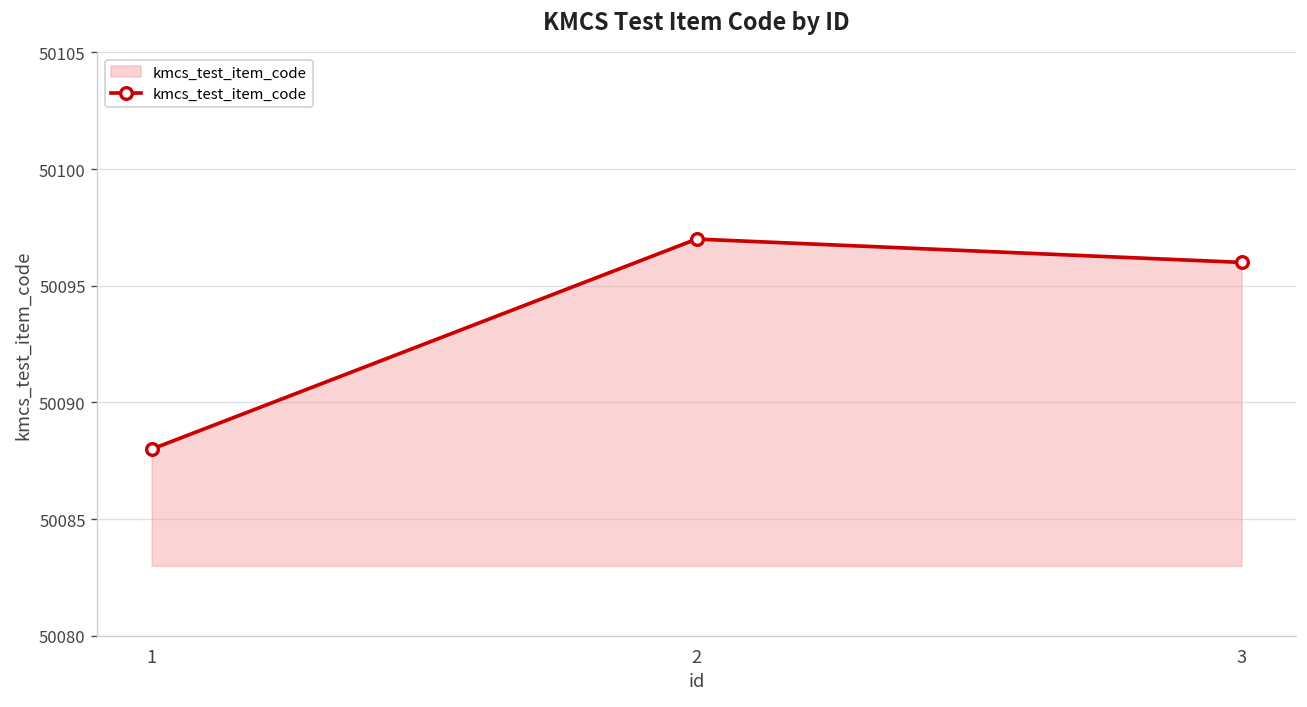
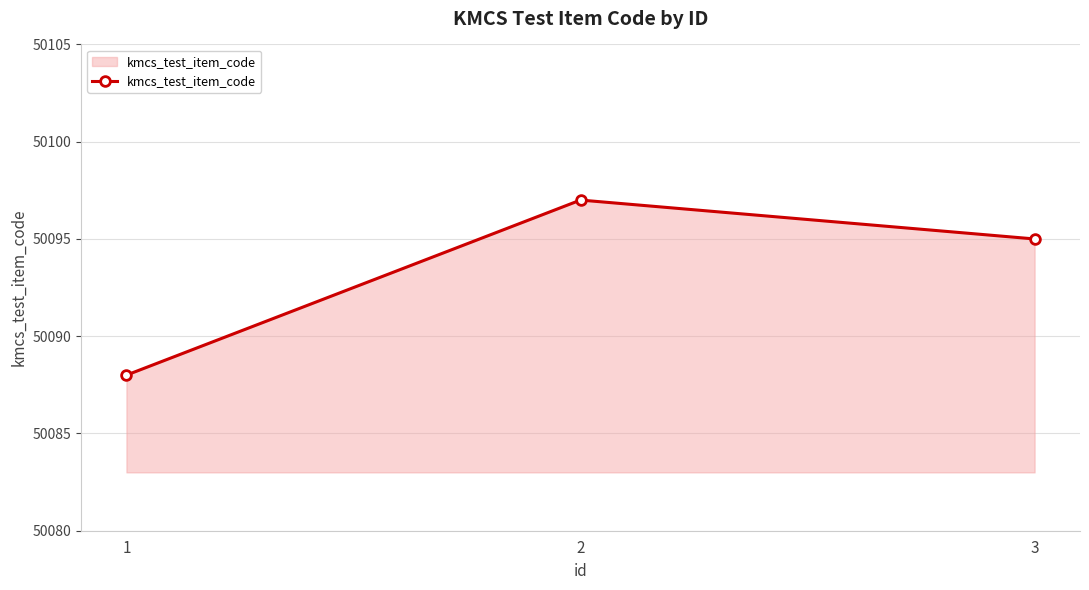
3: 50096 -> 50095
